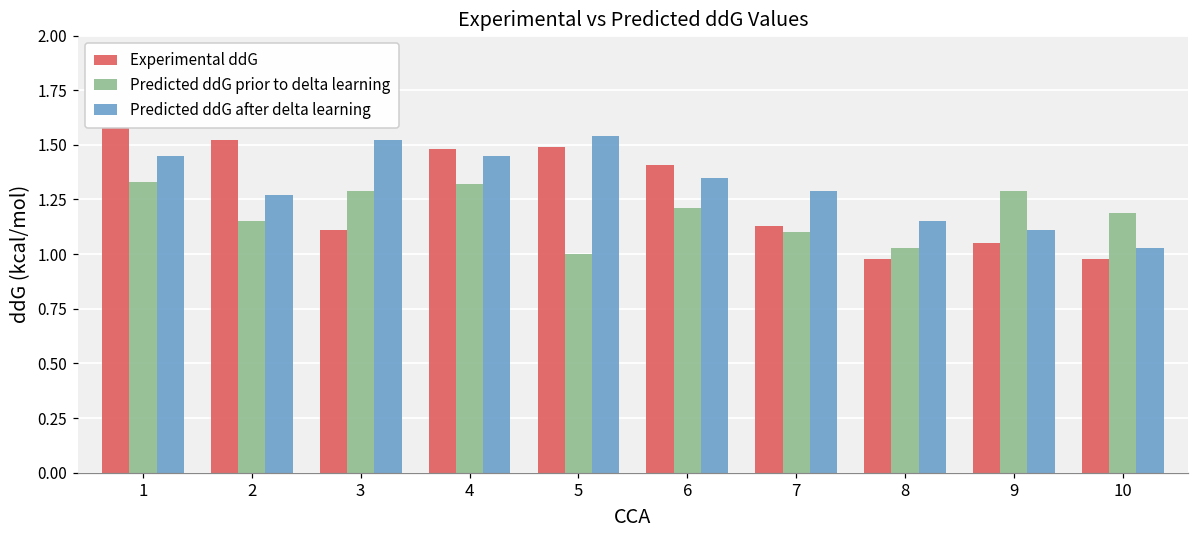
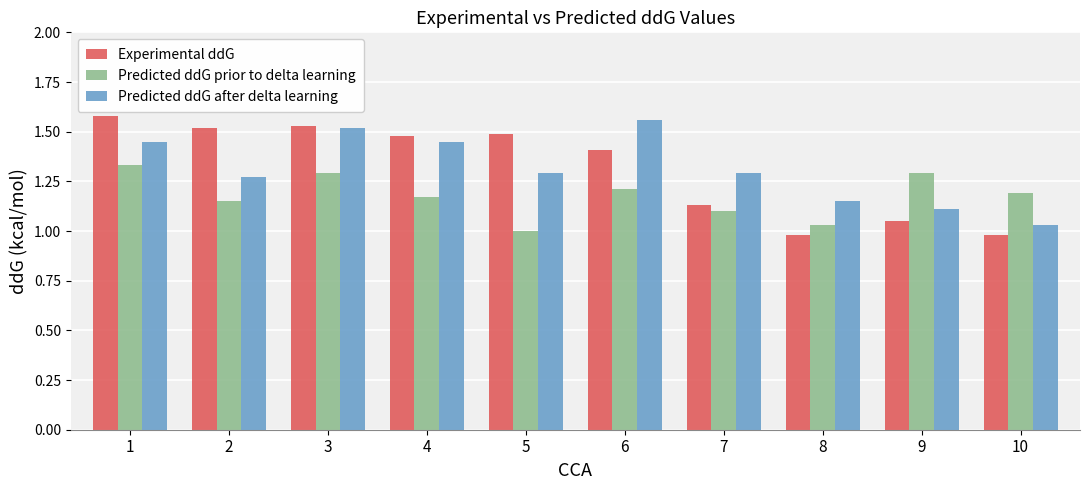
Experimental ddG, 3: 1.11 -> 1.53
Predicted ddG prior to delta learning, 4: 1.32 -> 1.17
Predicted ddG after delta learning, 5: 1.54 -> 1.29
Predicted ddG after delta learning, 6: 1.35 -> 1.56
